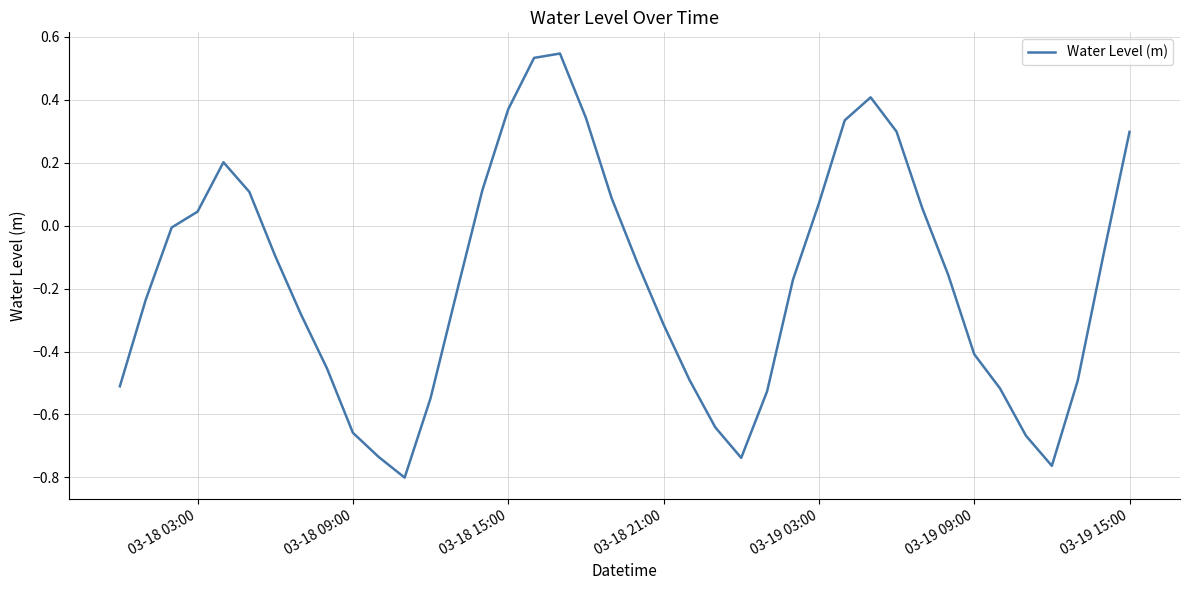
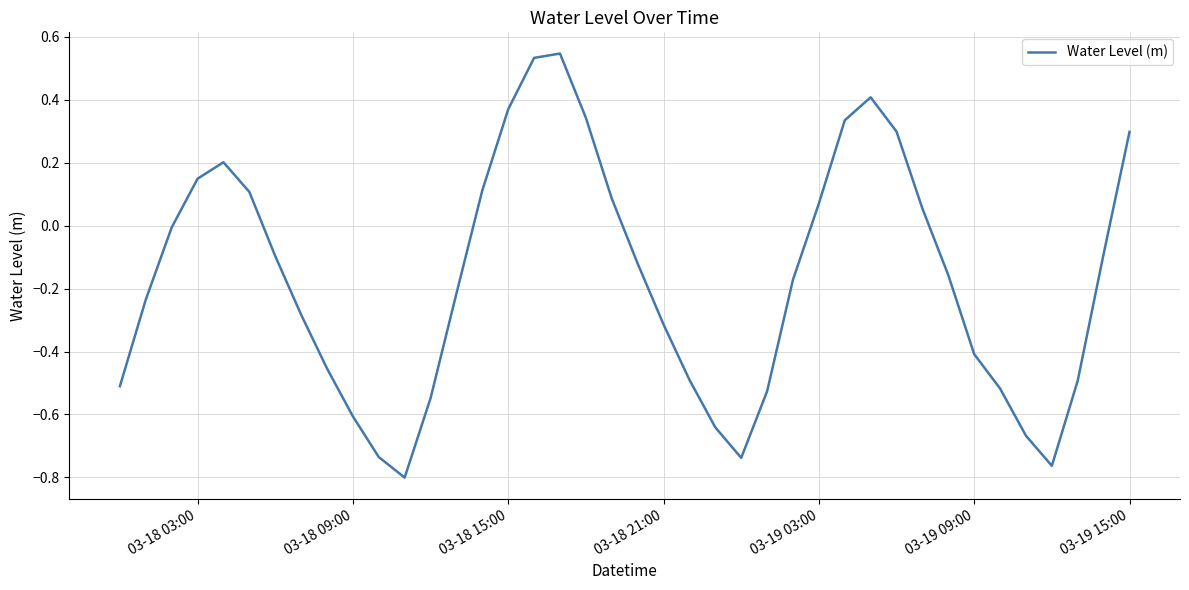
03-18 03:00: 0.04 -> 0.15
03-18 09:00: -0.66 -> -0.61
